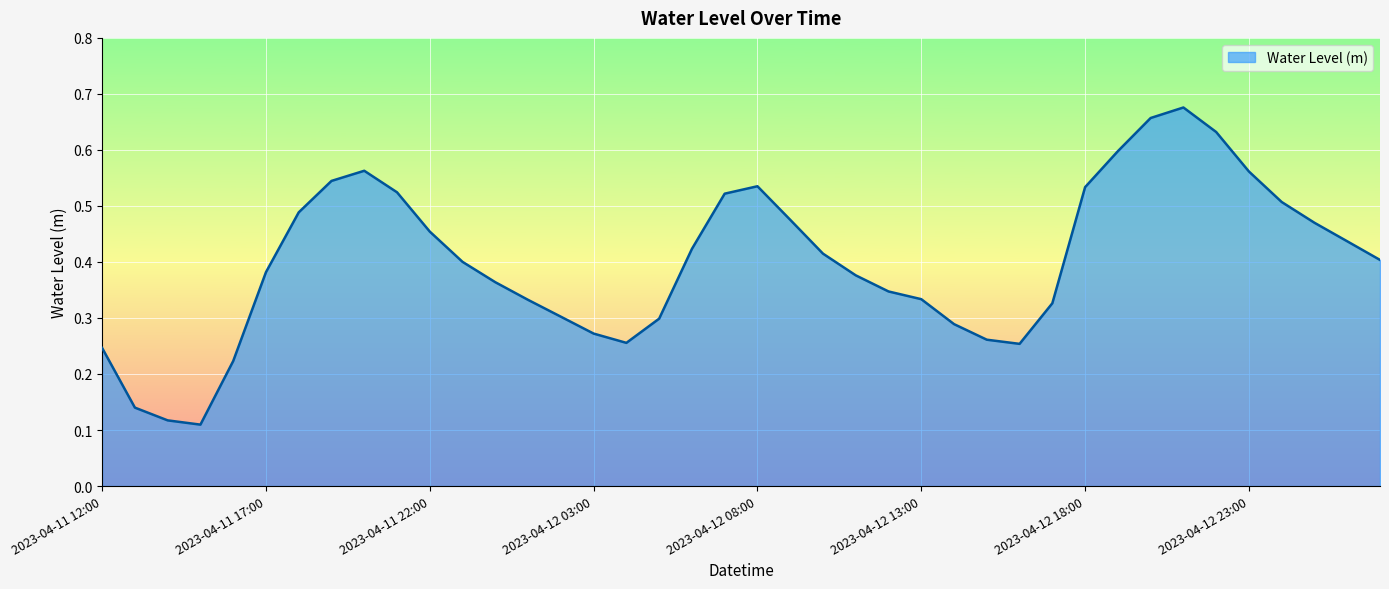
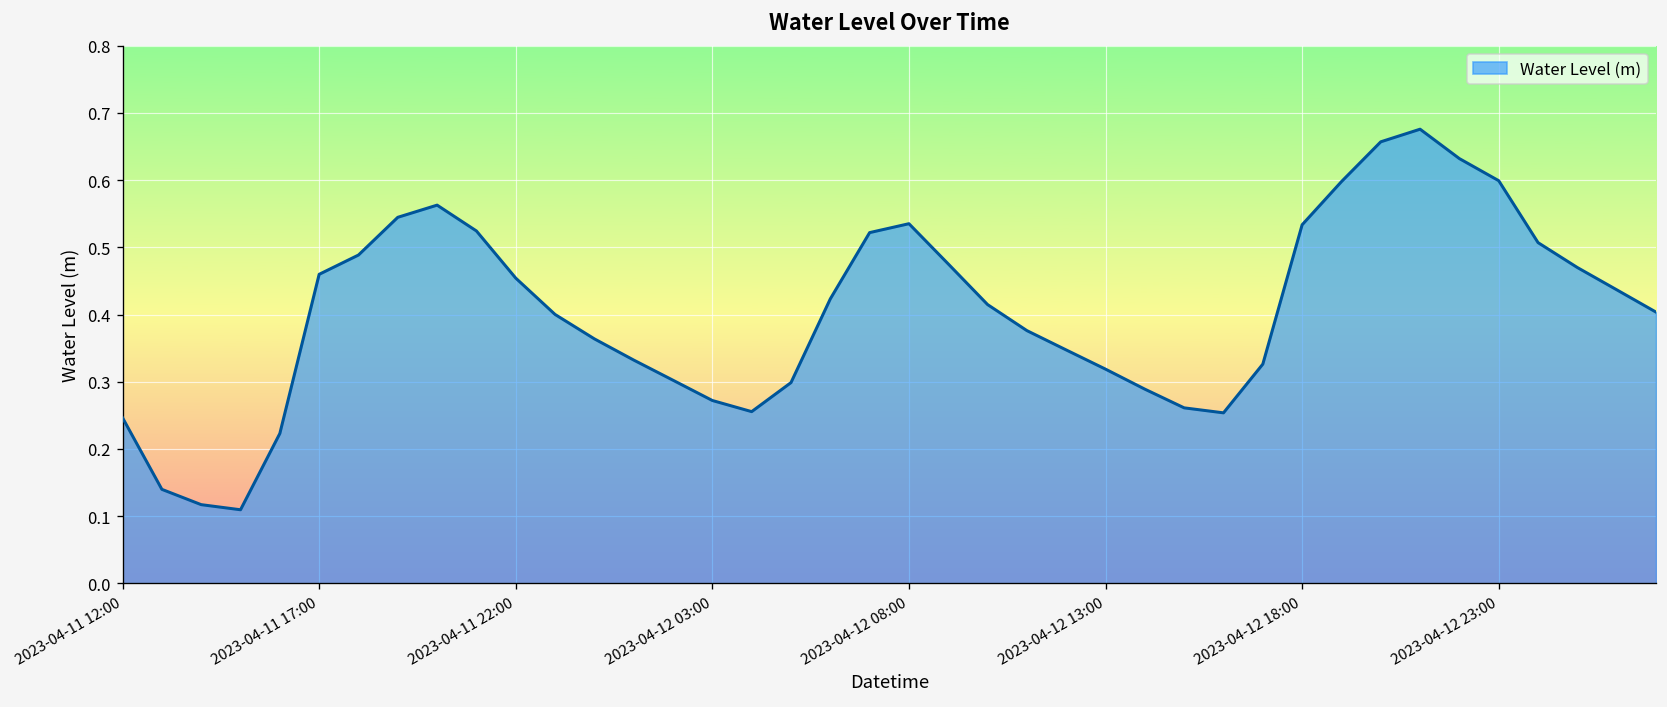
2023-04-11 17:00: 0.38 -> 0.46
2023-04-12 13:00: 0.33 -> 0.32
2023-04-12 23:00: 0.56 -> 0.60
